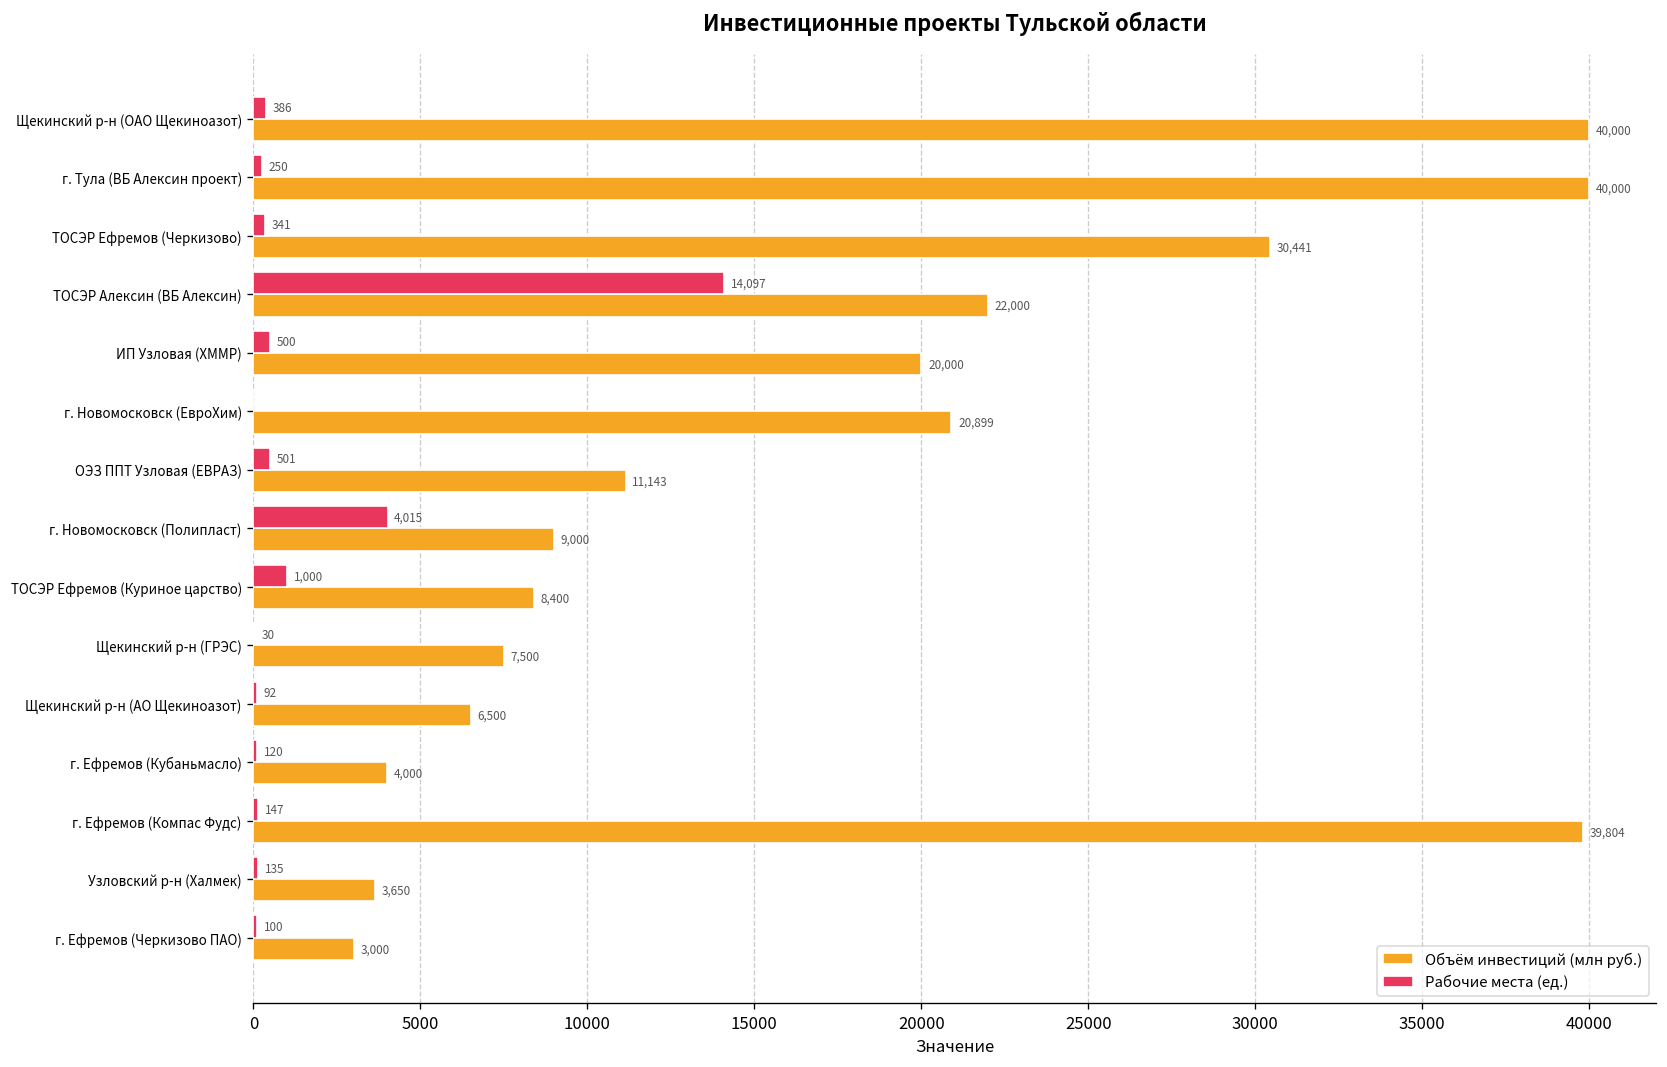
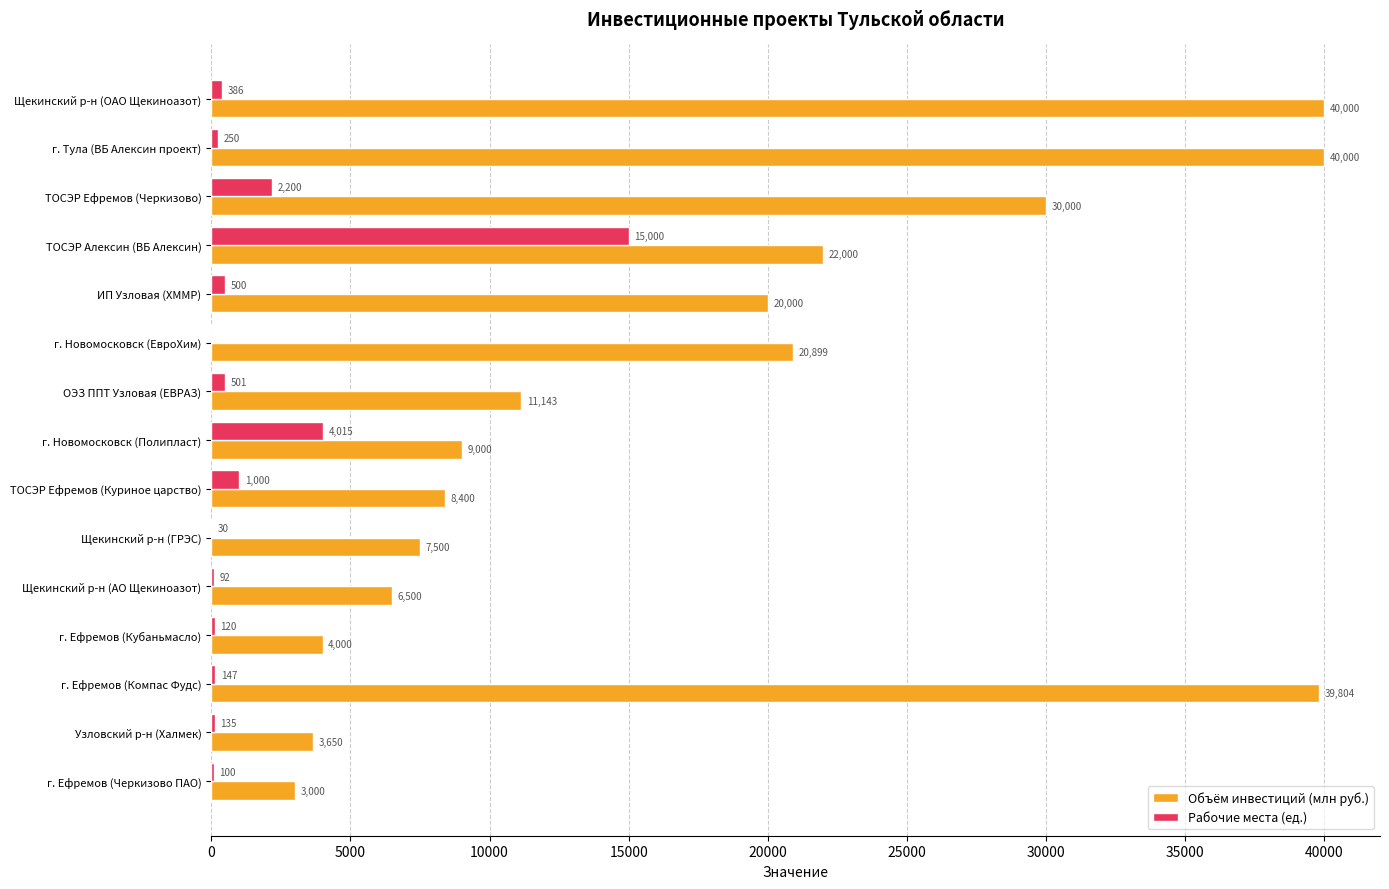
Рабочие места (ед.), ТОСЭР Ефремов (Черкизово): 341 -> 2,200
Объём инвестиций (млн руб.), ТОСЭР Ефремов (Черкизово): 30,441 -> 30,000
Рабочие места (ед.), ТОСЭР Алексин (ВБ Алексин): 14,097 -> 15,000
